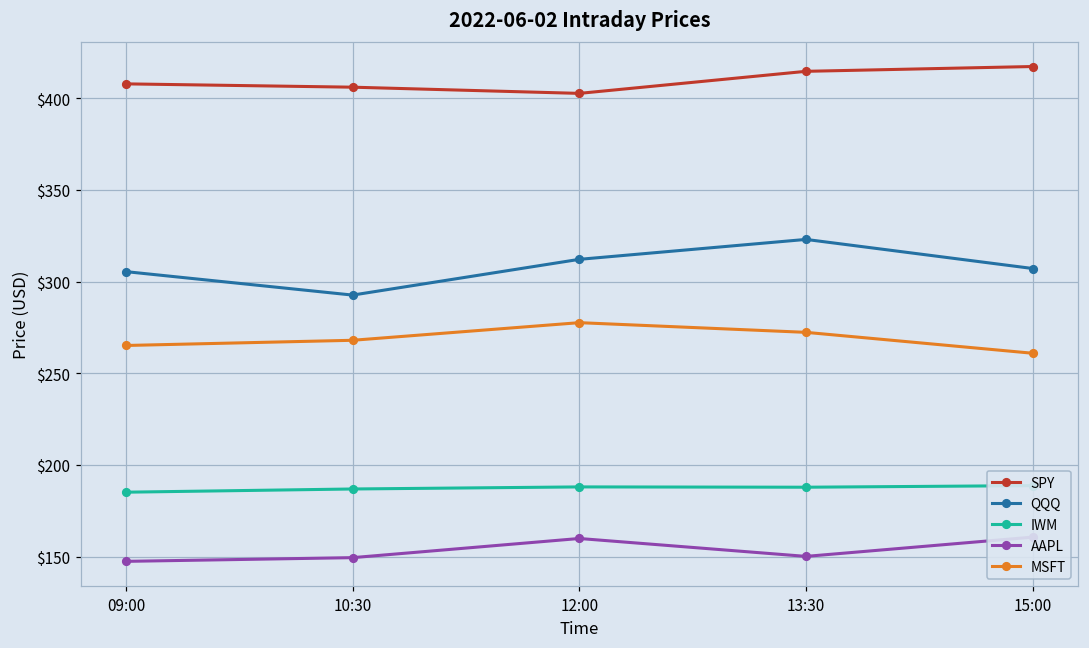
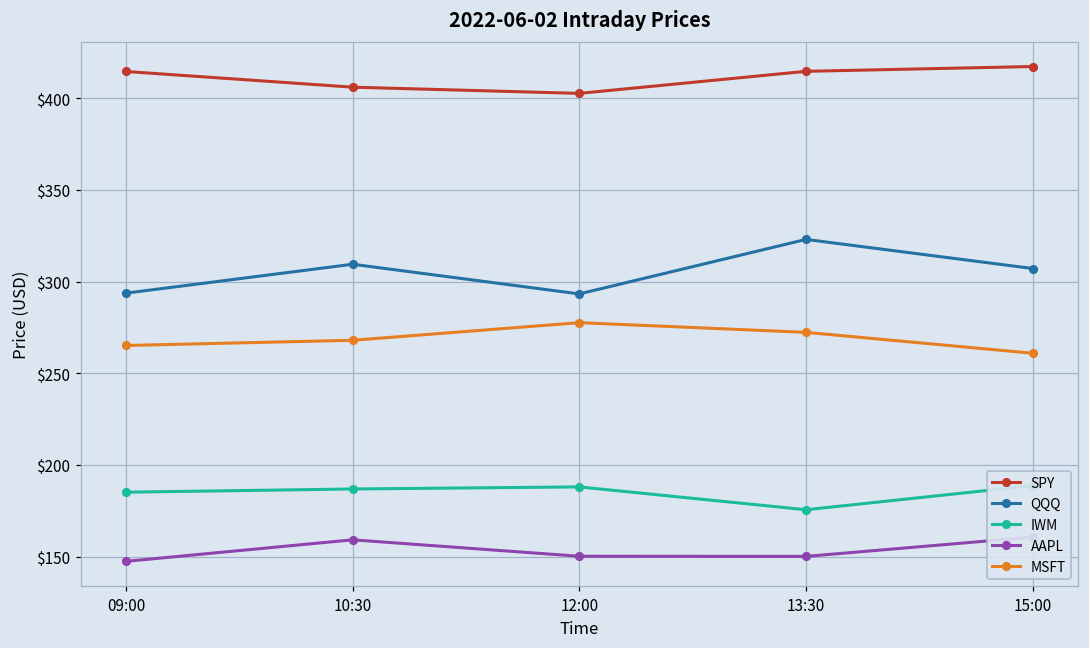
SPY, 09:00: $408 -> $415
QQQ, 09:00: $305 -> $294
QQQ, 10:30: $293 -> $309
AAPL, 10:30: $149 -> $159
QQQ, 12:00: $312 -> $293
AAPL, 12:00: $160 -> $150
IWM, 13:30: $188 -> $176
